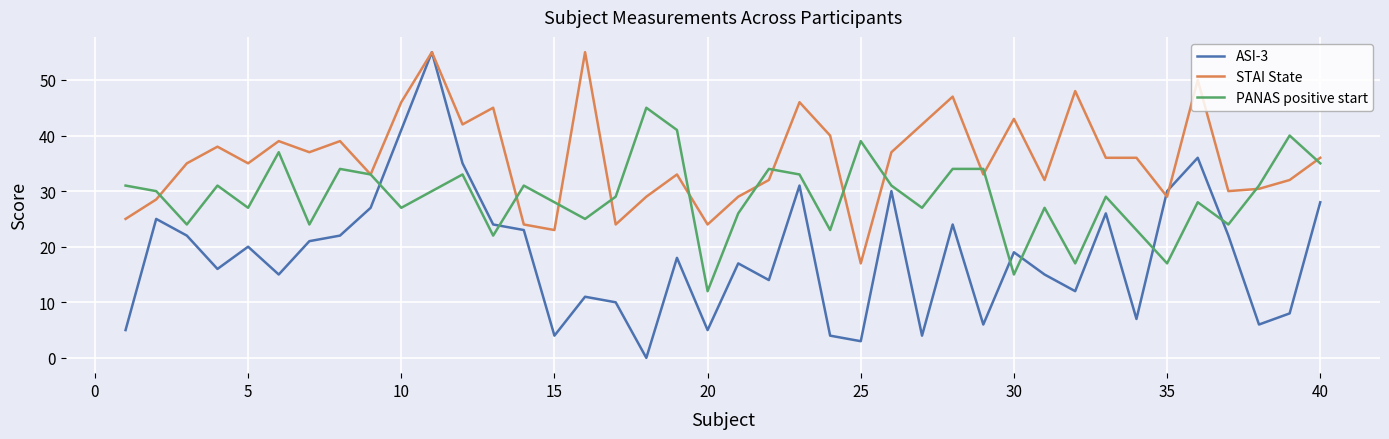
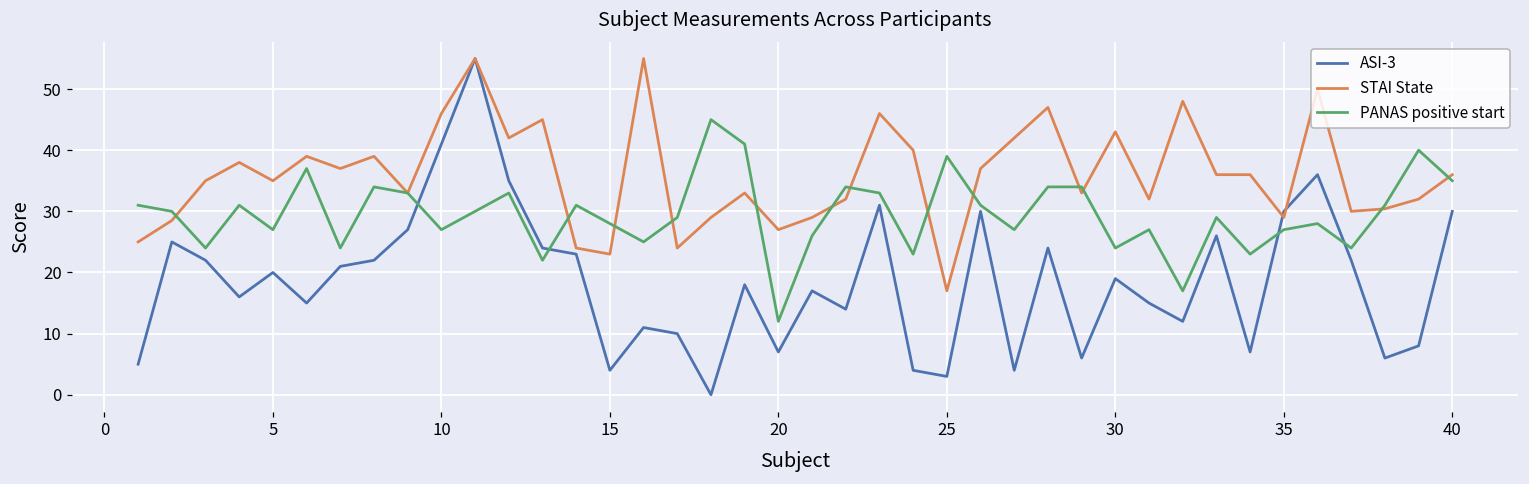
ASI-3, 20: 5 -> 7
STAI State, 20: 24 -> 27
PANAS positive start, 30: 15 -> 24
PANAS positive start, 35: 17 -> 27
ASI-3, 40: 28 -> 30
